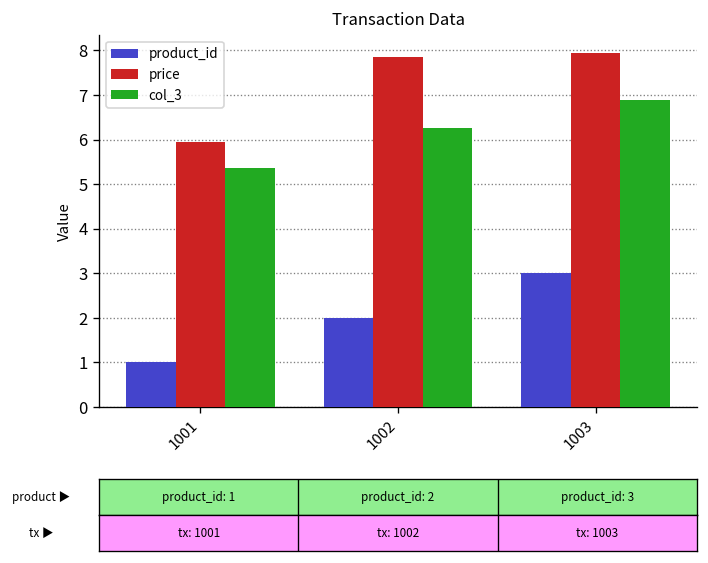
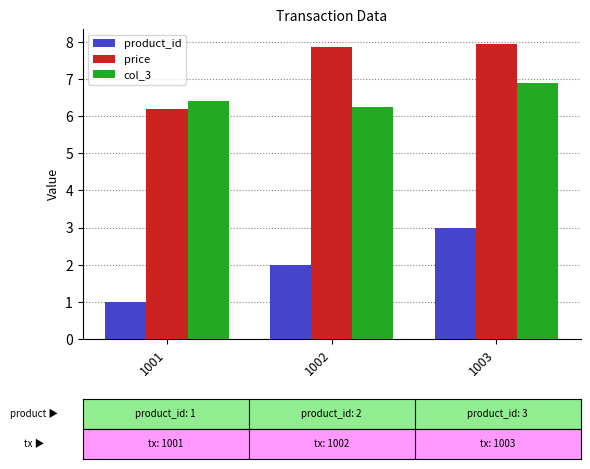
price, 1001: 6.0 -> 6.2
col_3, 1001: 5.4 -> 6.4
